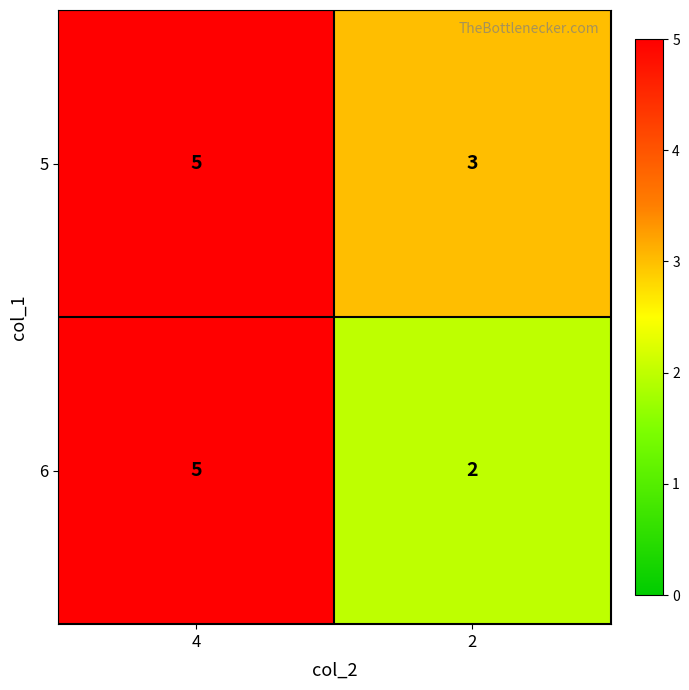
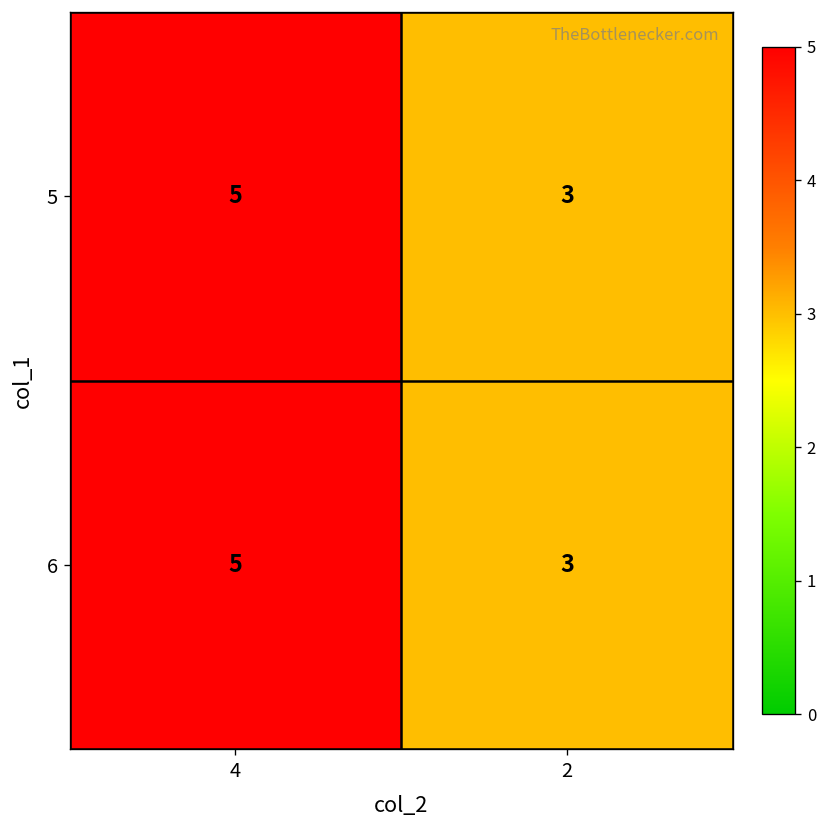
6, 2: 2 -> 3
